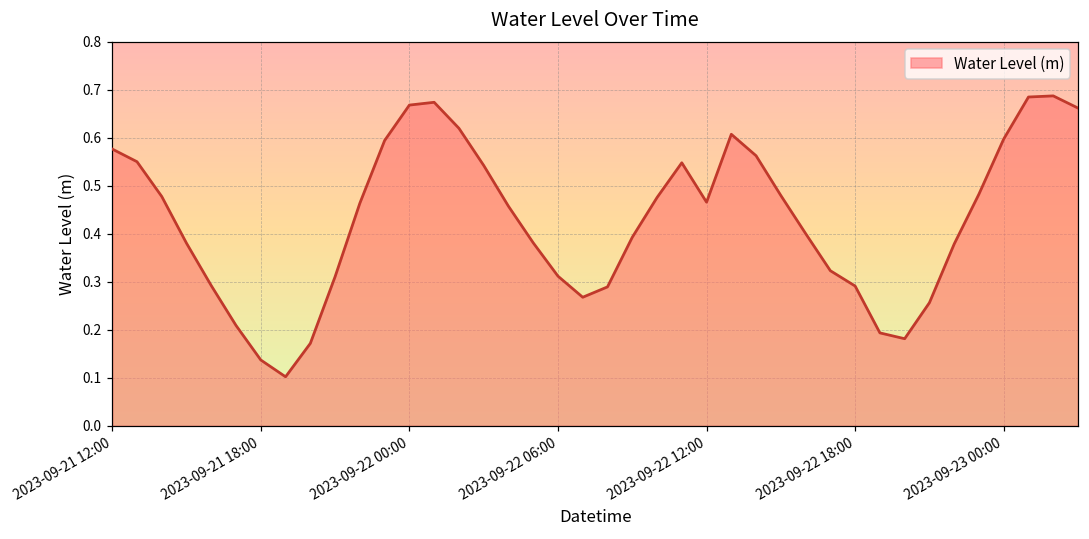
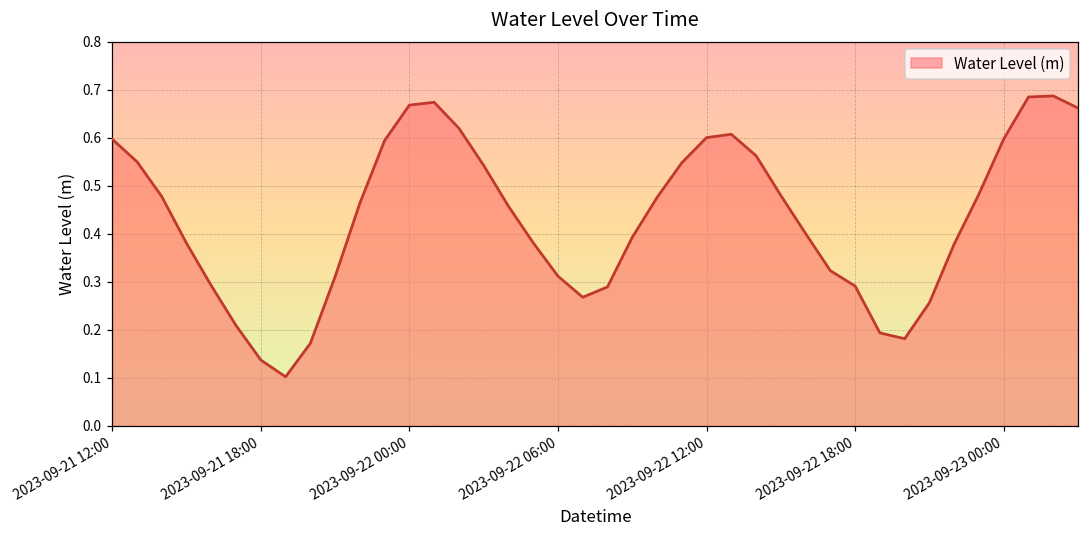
2023-09-21 12:00: 0.58 -> 0.60
2023-09-22 12:00: 0.47 -> 0.60
